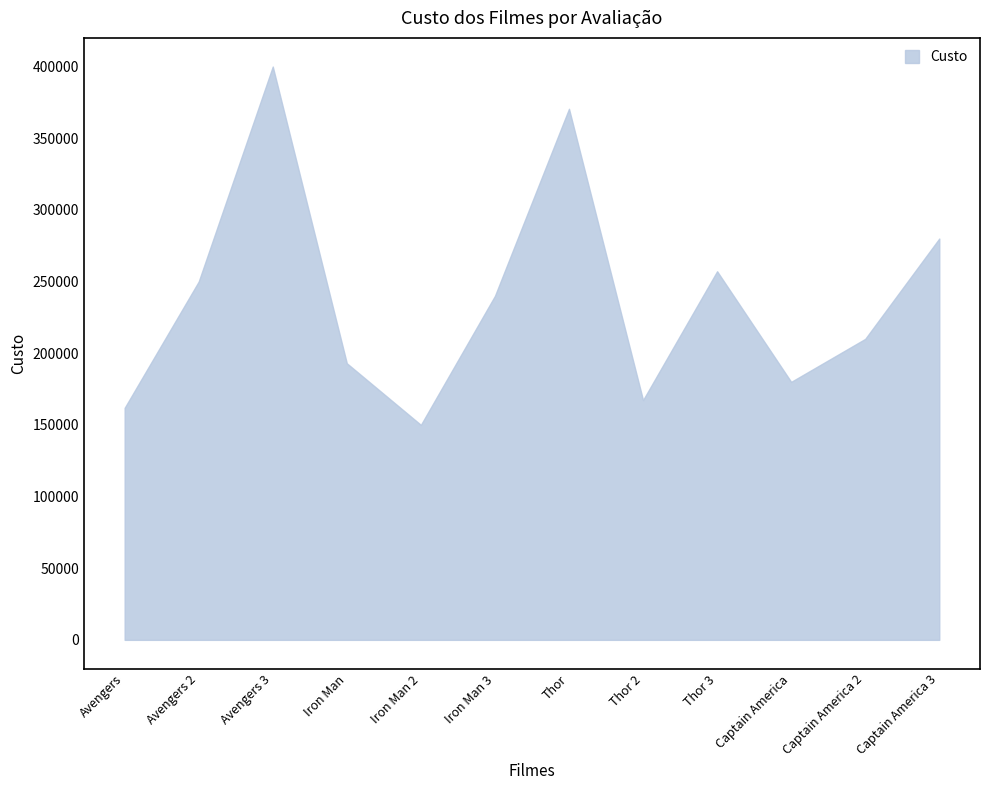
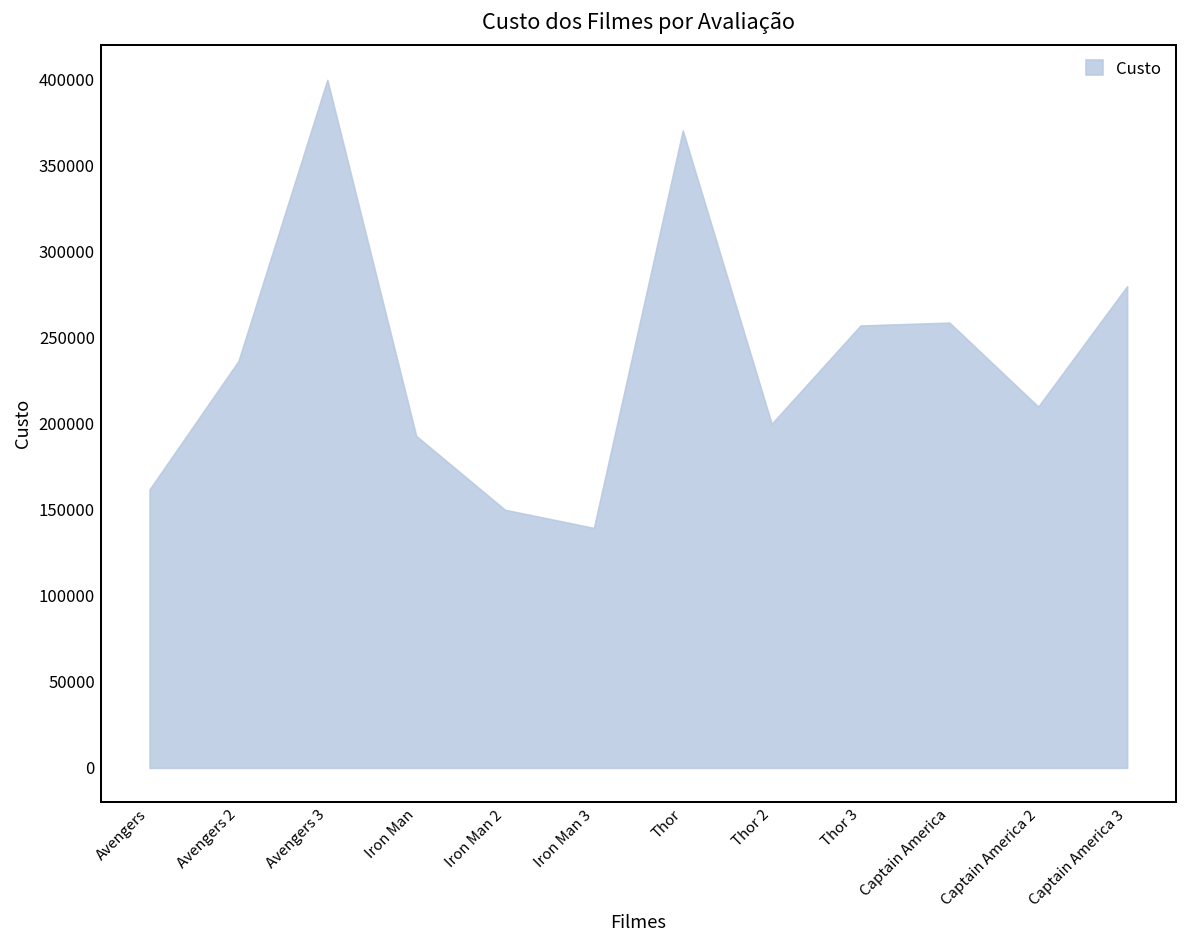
Avengers 2: 250000 -> 236000
Iron Man 3: 240000 -> 139000
Thor 2: 167000 -> 200000
Captain America: 180000 -> 259000
